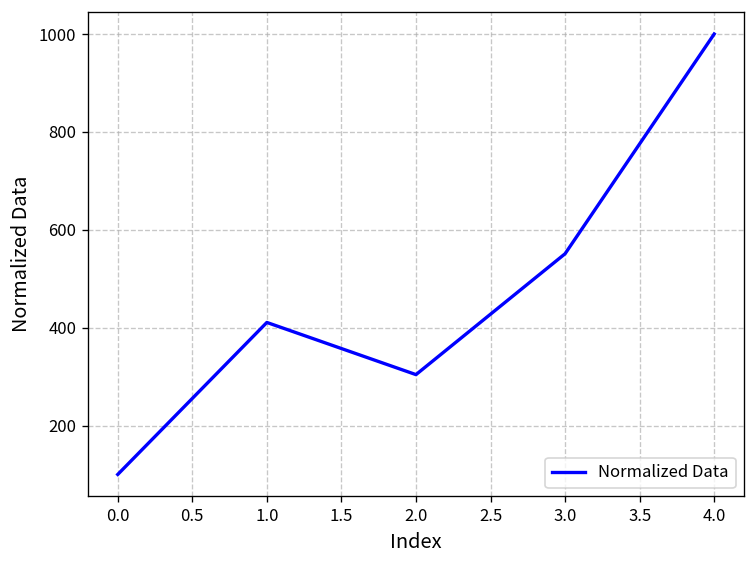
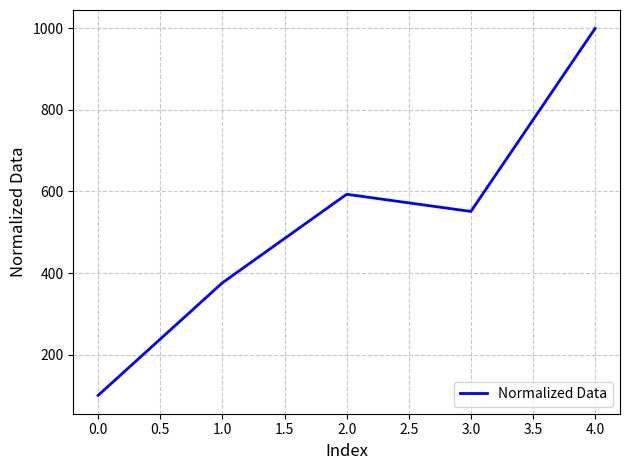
1.0: 410 -> 380
2.0: 300 -> 590
